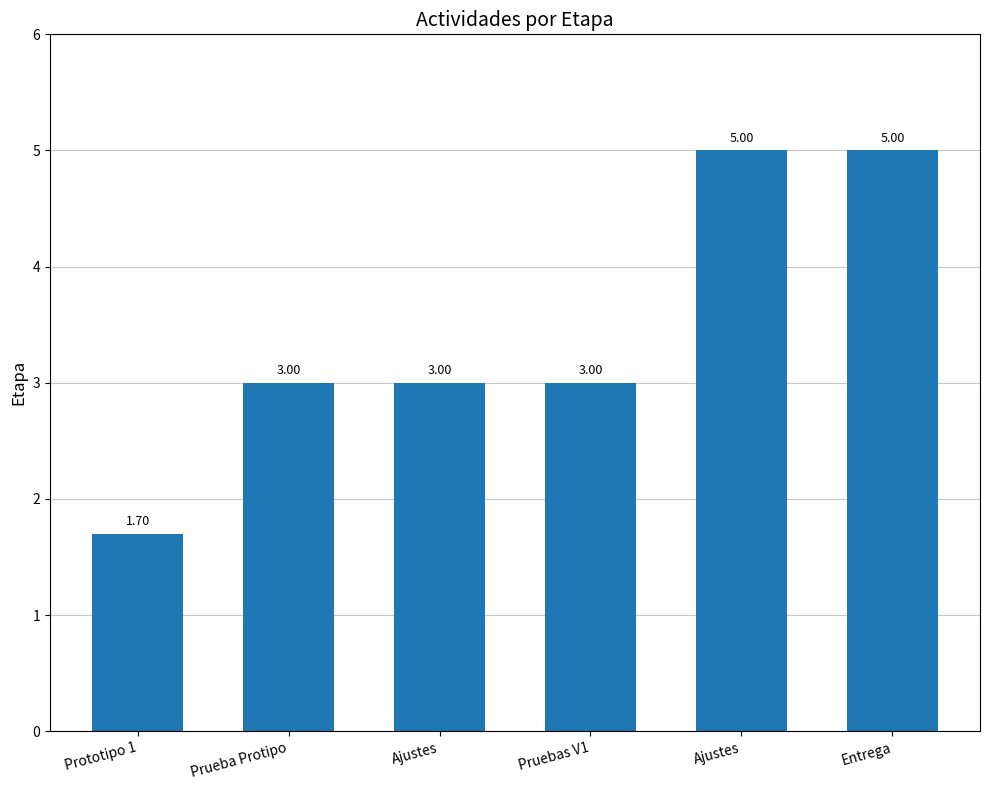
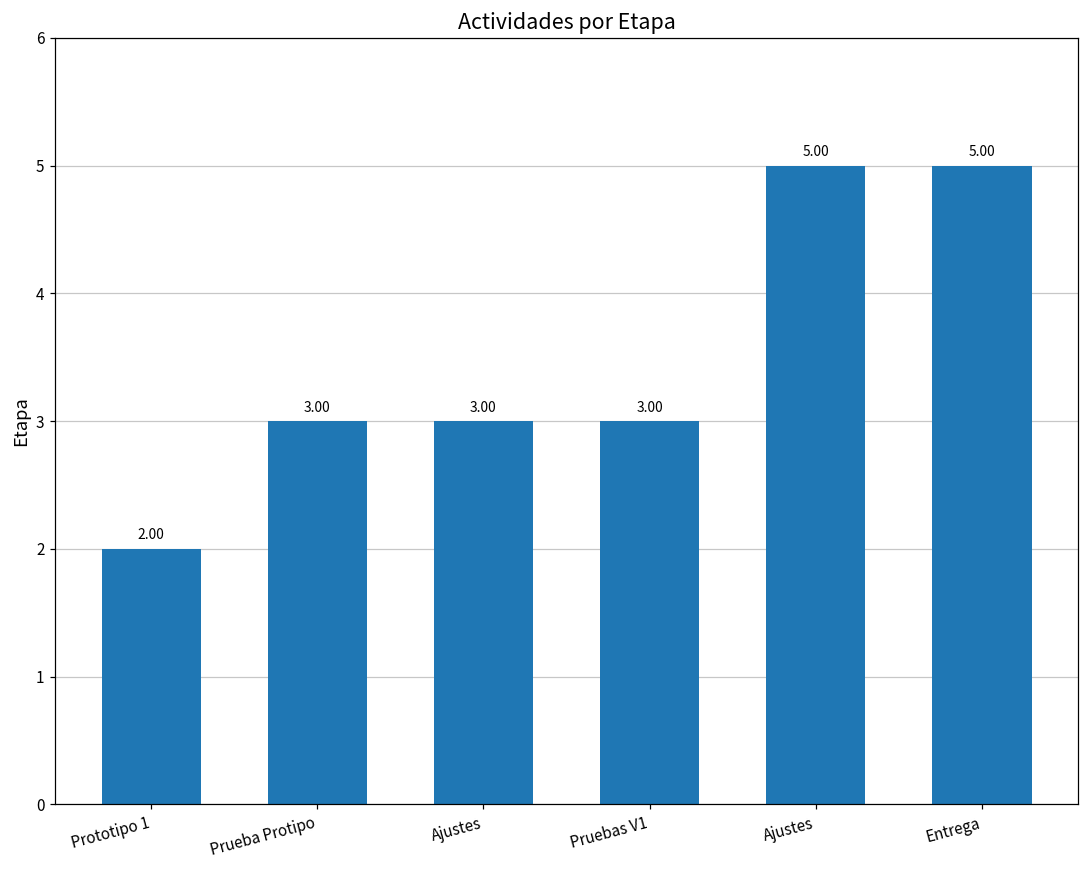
Prototipo 1: 1.70 -> 2.00
